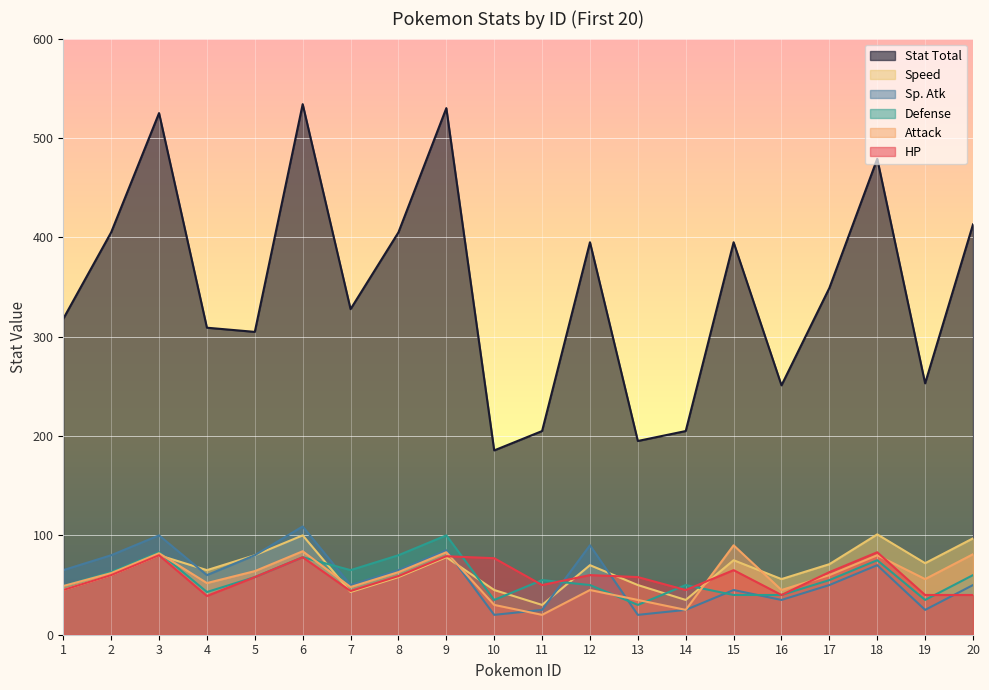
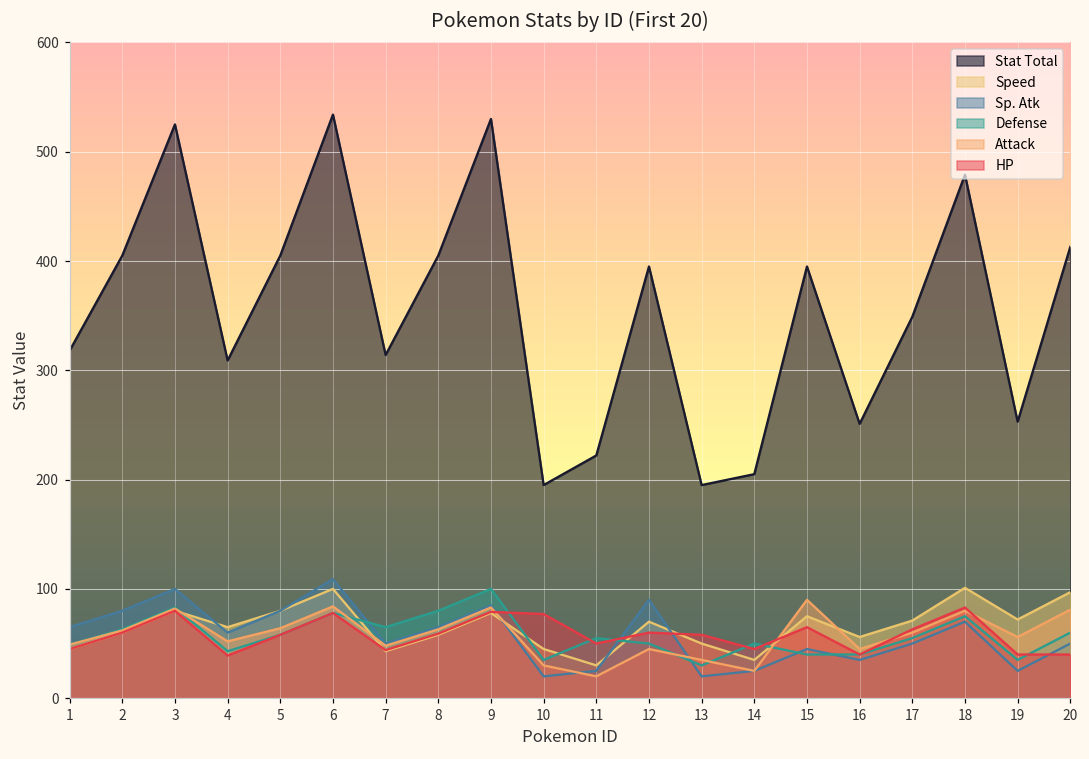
Stat Total, 5: 300 -> 410
Stat Total, 7: 330 -> 310
Stat Total, 10: 190 -> 200
Stat Total, 11: 210 -> 220
